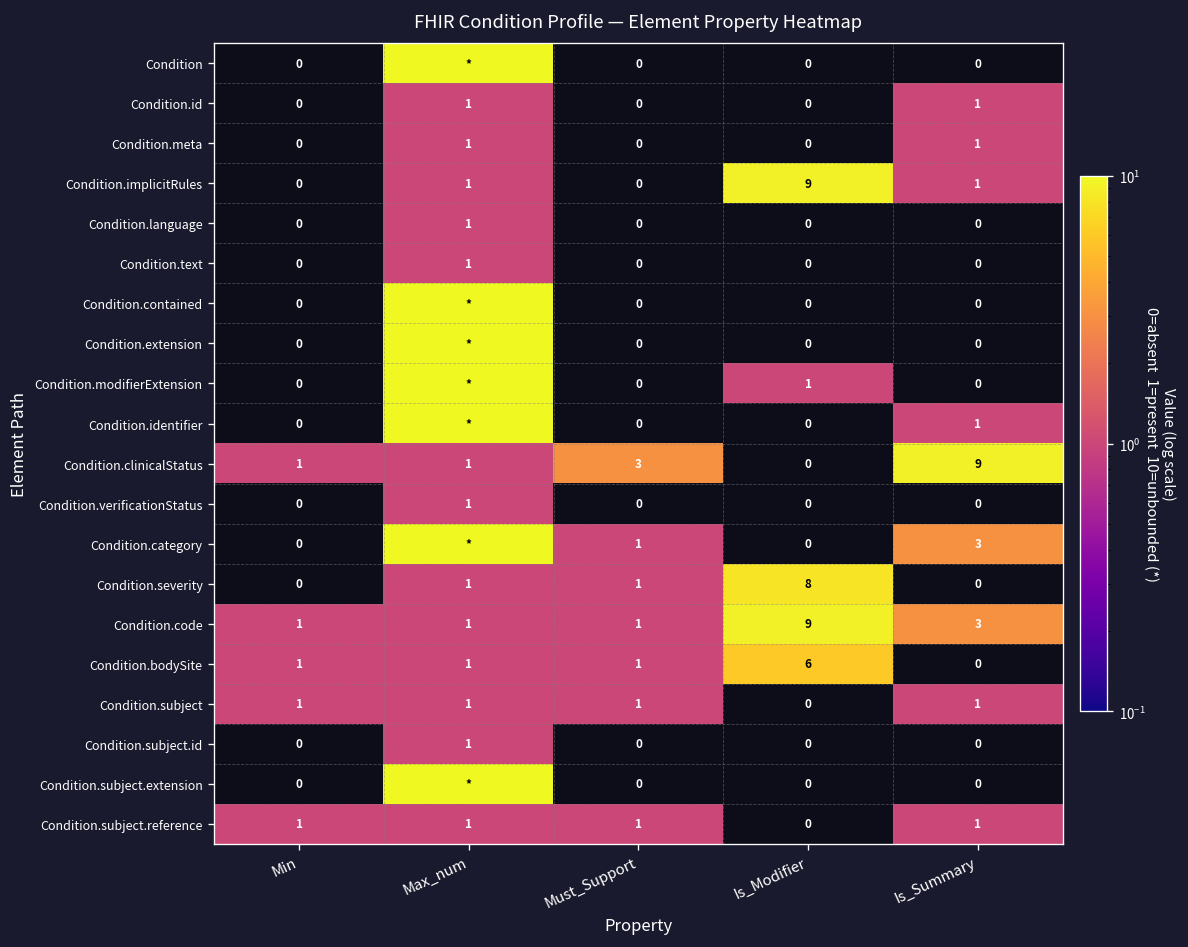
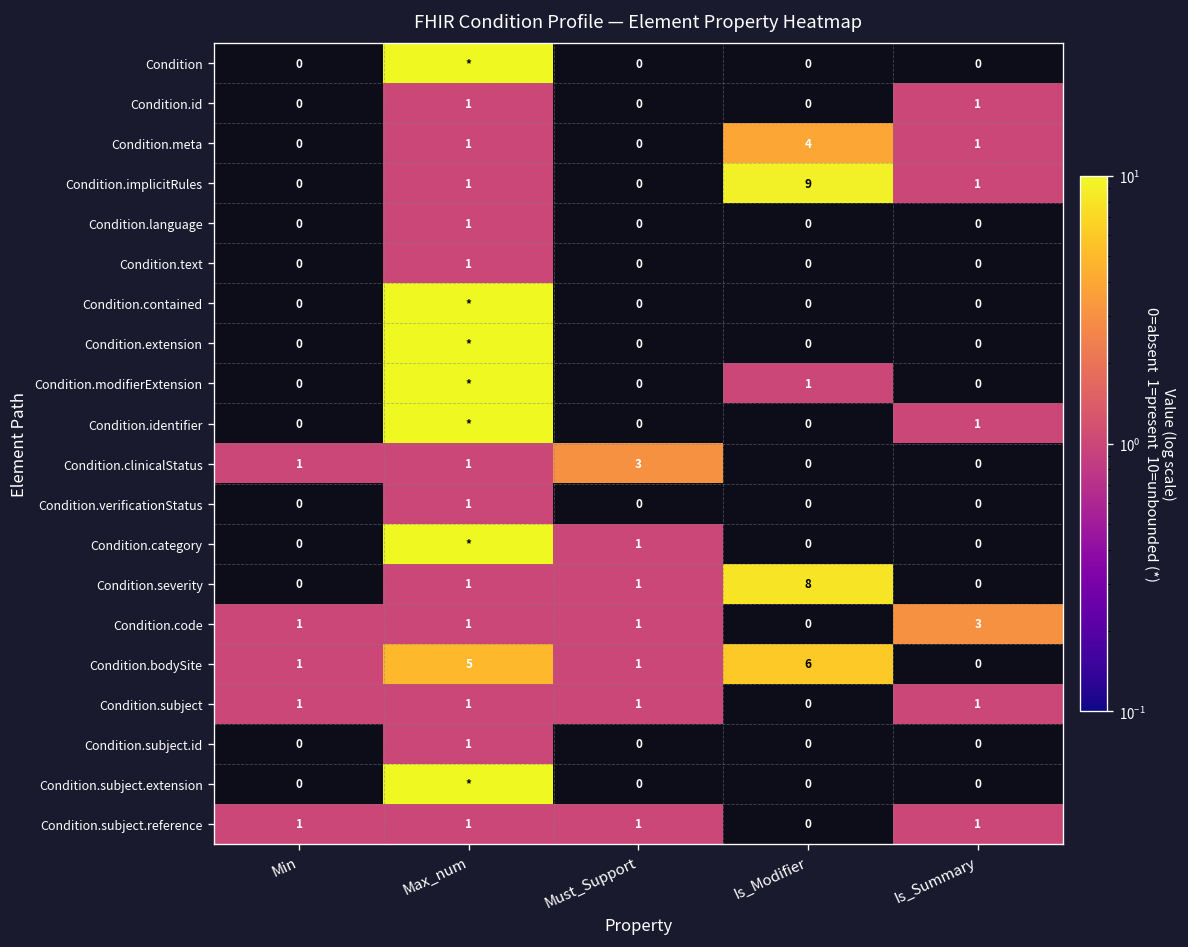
Condition.meta, Is_Modifier: 0 -> 4
Condition.clinicalStatus, Is_Summary: 9 -> 0
Condition.category, Is_Summary: 3 -> 0
Condition.code, Is_Modifier: 9 -> 0
Condition.bodySite, Max_num: 1 -> 5
